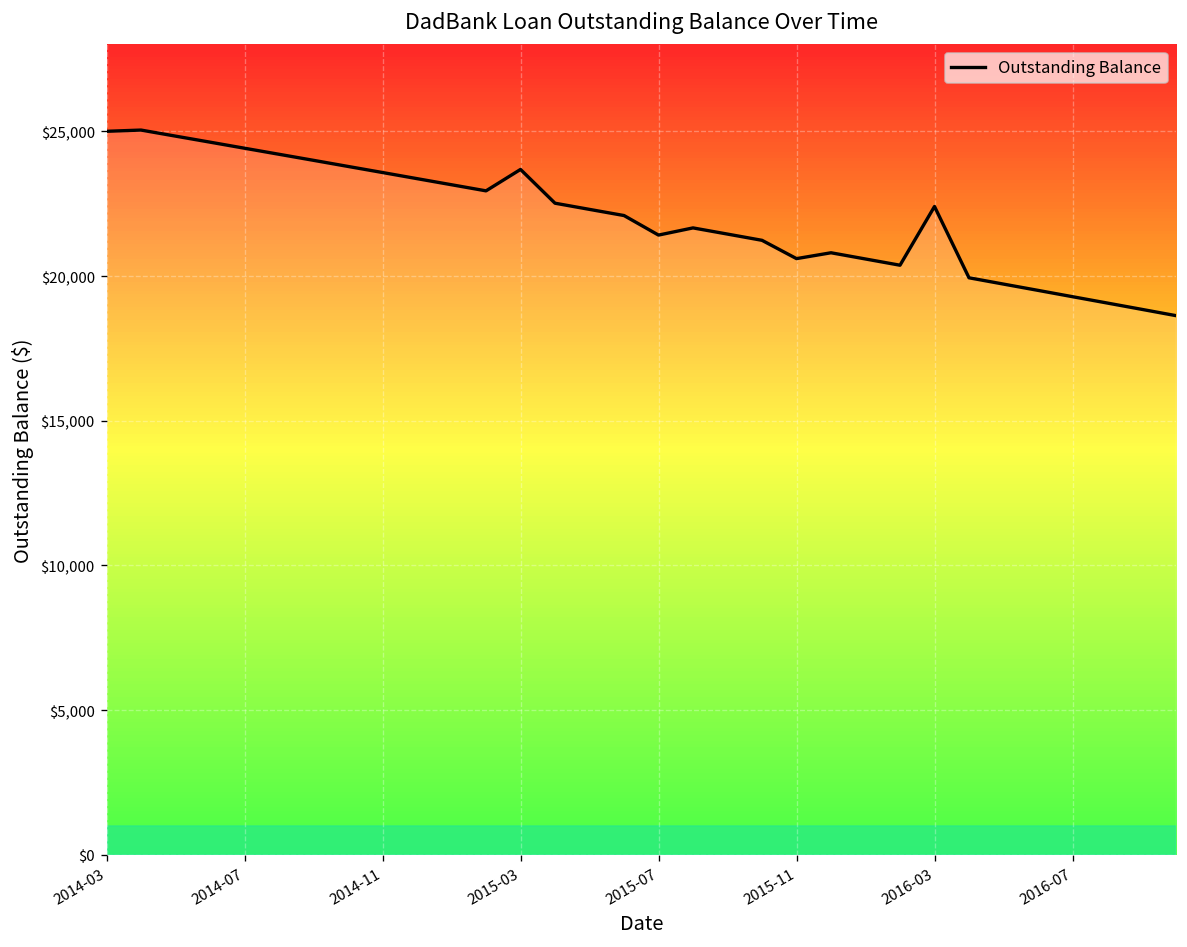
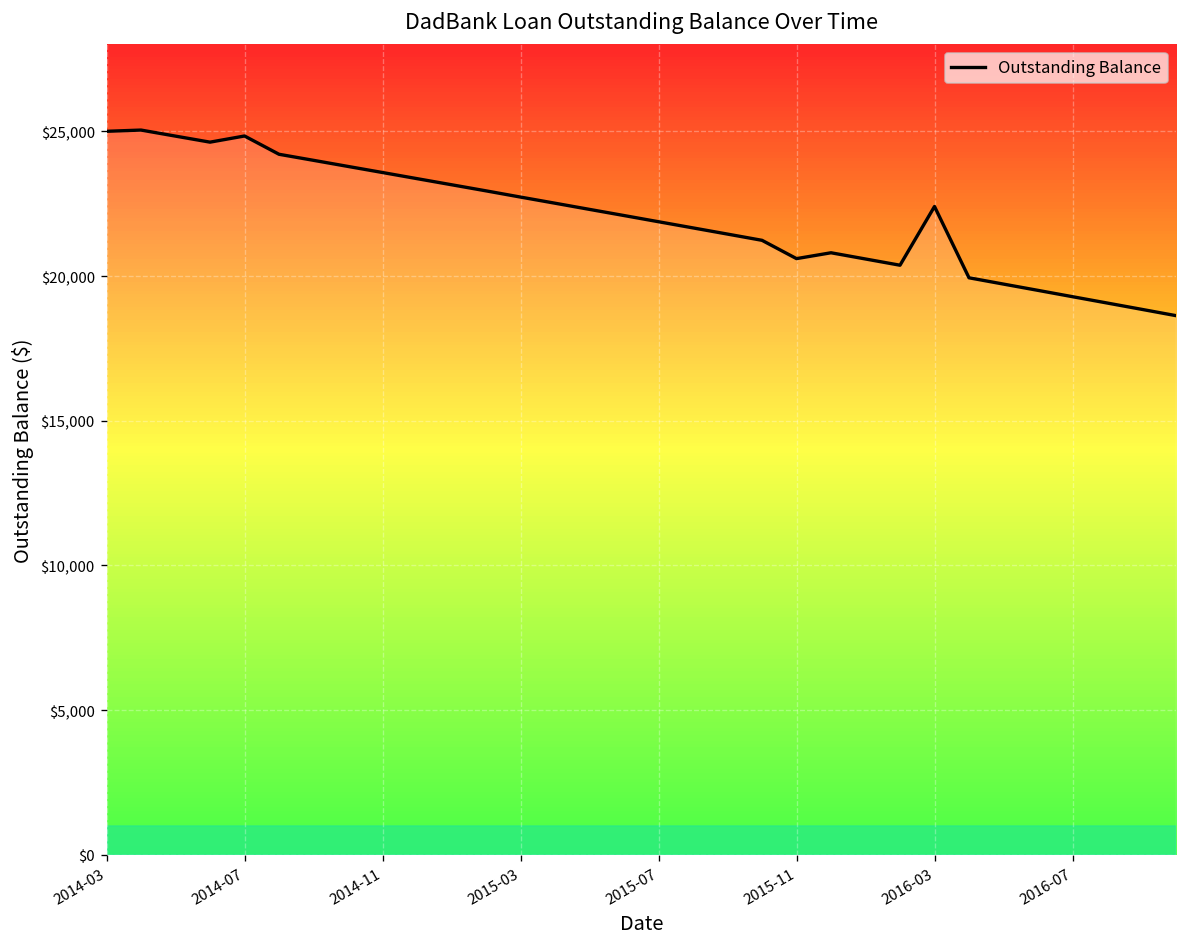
2014-07: $24,400 -> $24,800
2015-03: $23,700 -> $22,700
2015-07: $21,400 -> $21,900
